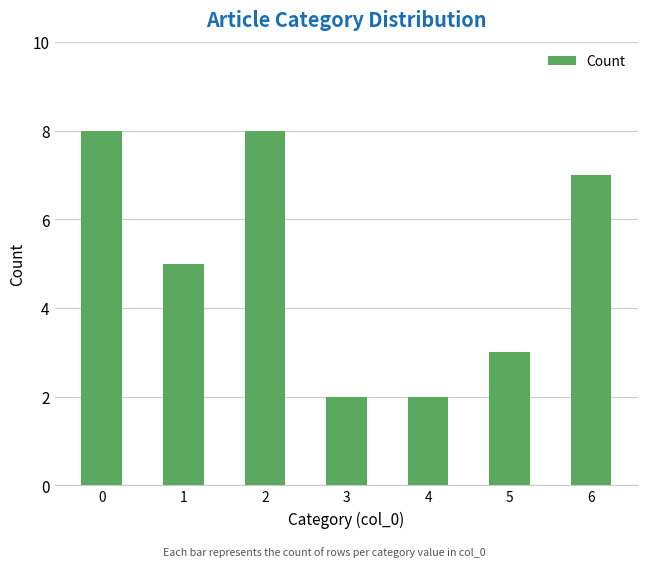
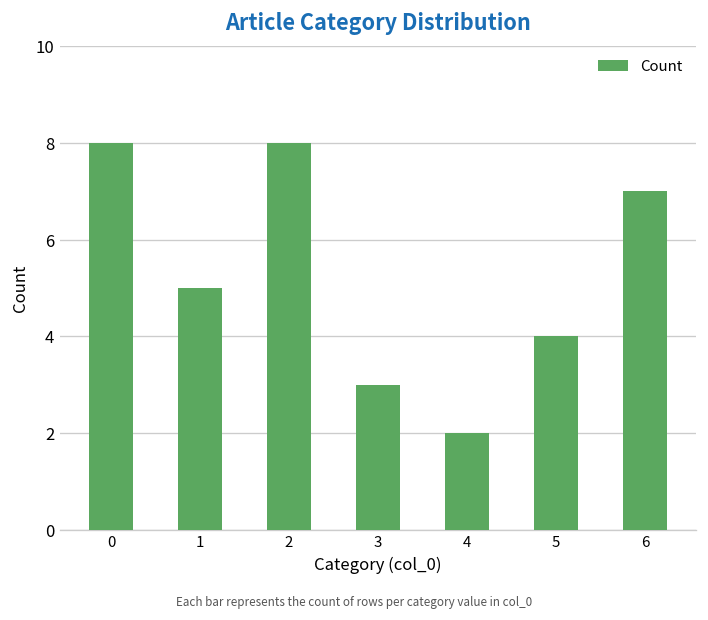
3: 2 -> 3
5: 3 -> 4
